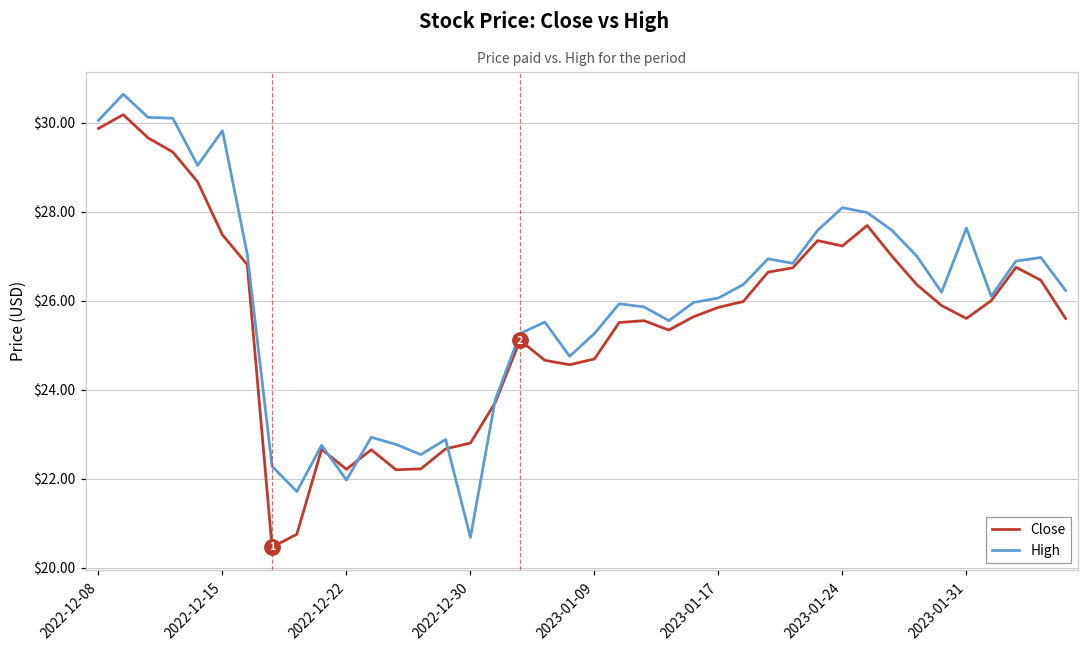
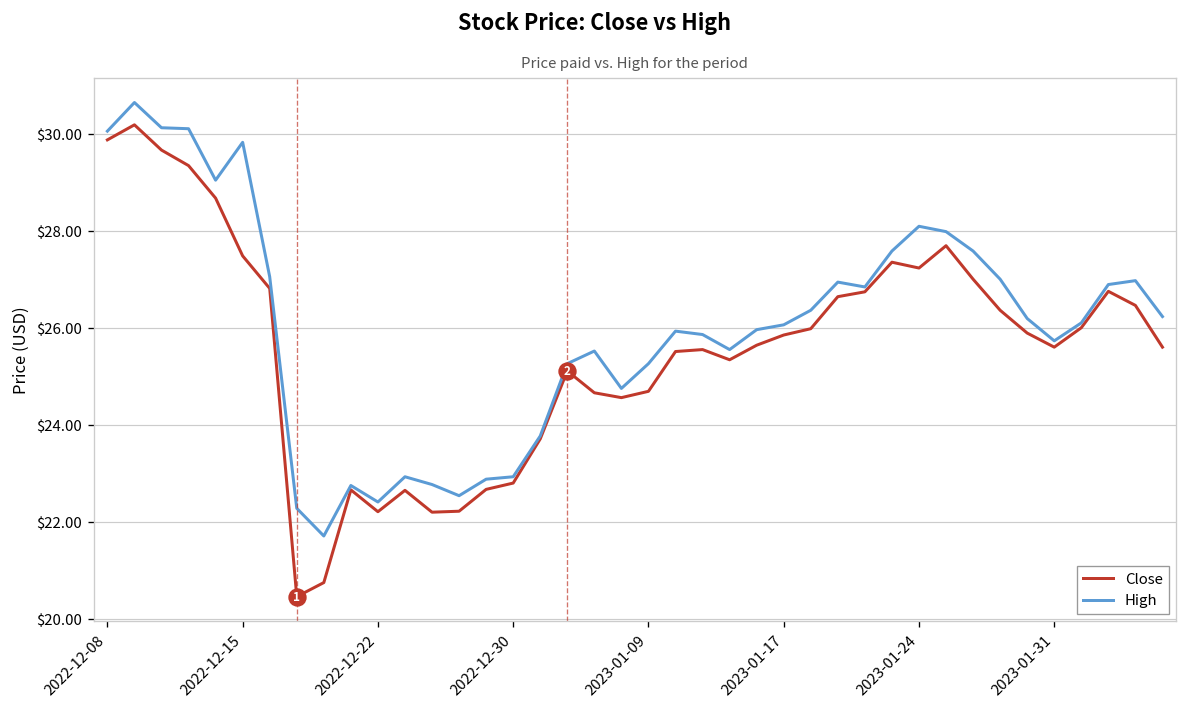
High, 2022-12-22: $22.0 -> $22.4
High, 2022-12-30: $20.7 -> $22.9
High, 2023-01-31: $27.6 -> $25.7
